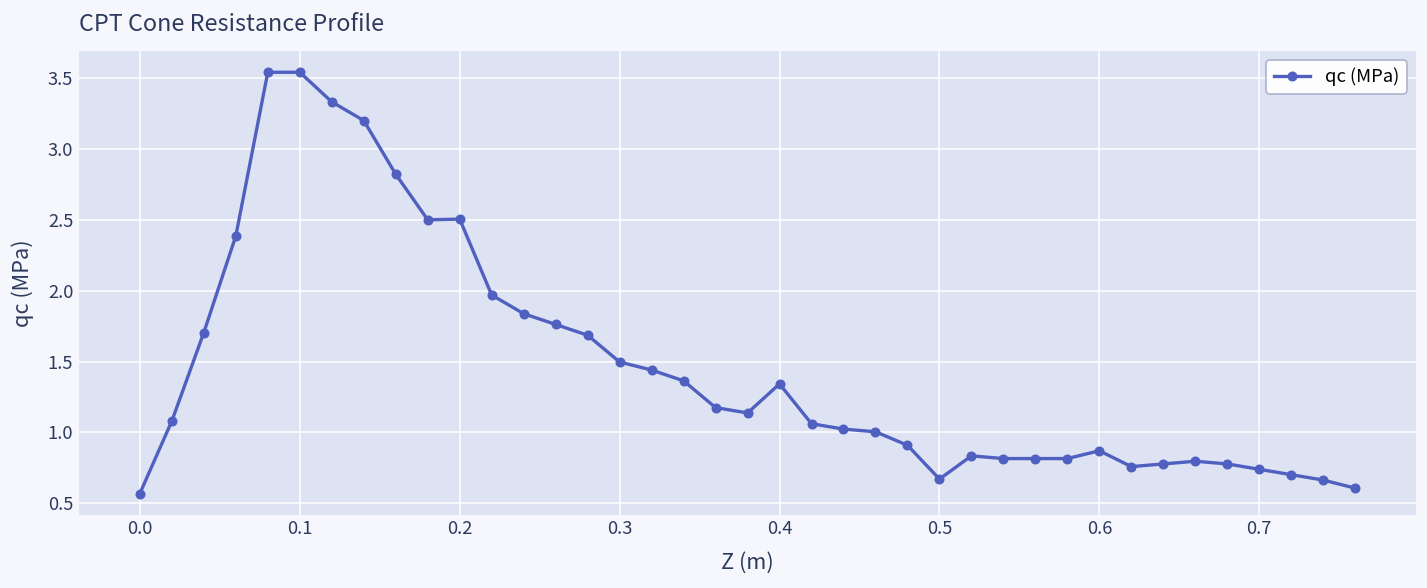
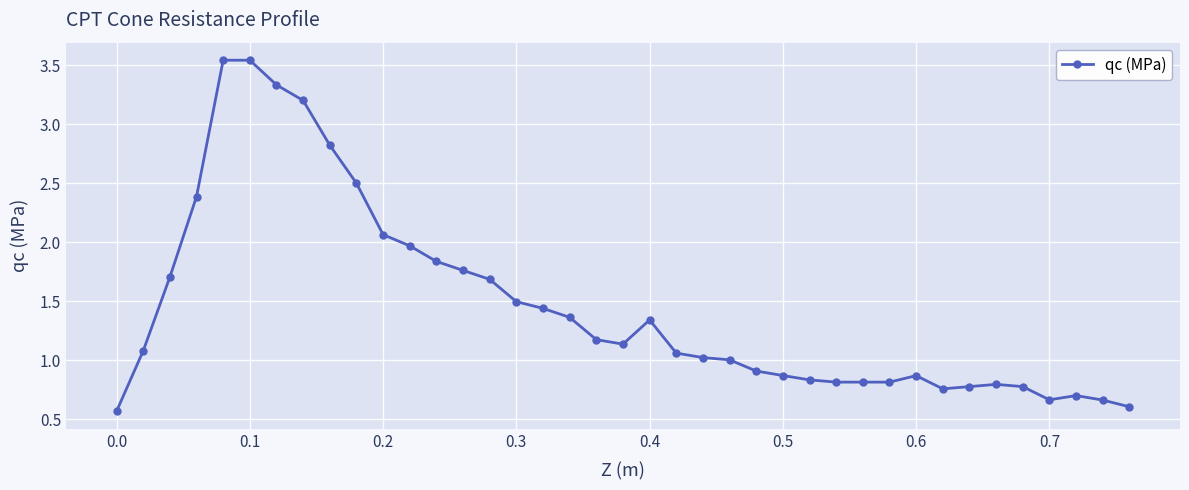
0.2: 2.51 -> 2.07
0.5: 0.67 -> 0.87
0.7: 0.74 -> 0.67
